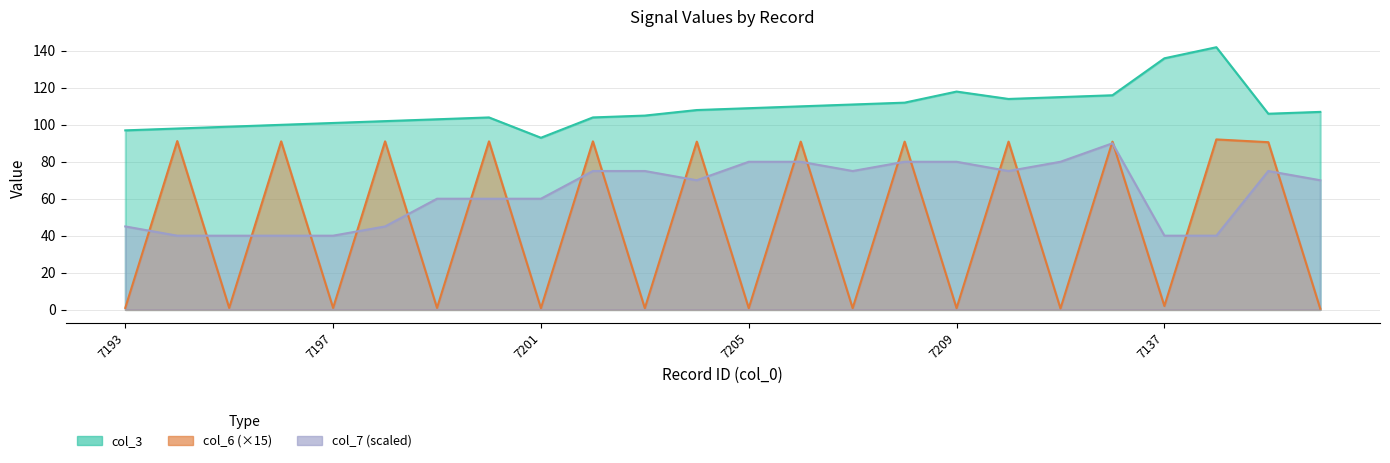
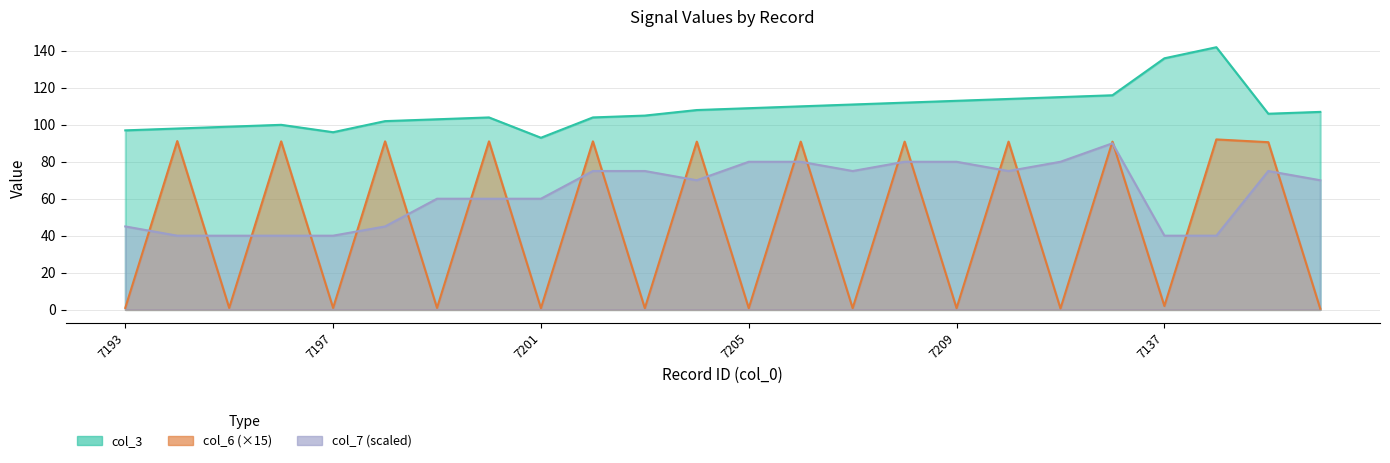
col_3, 7197: 101 -> 96
col_3, 7209: 118 -> 113
